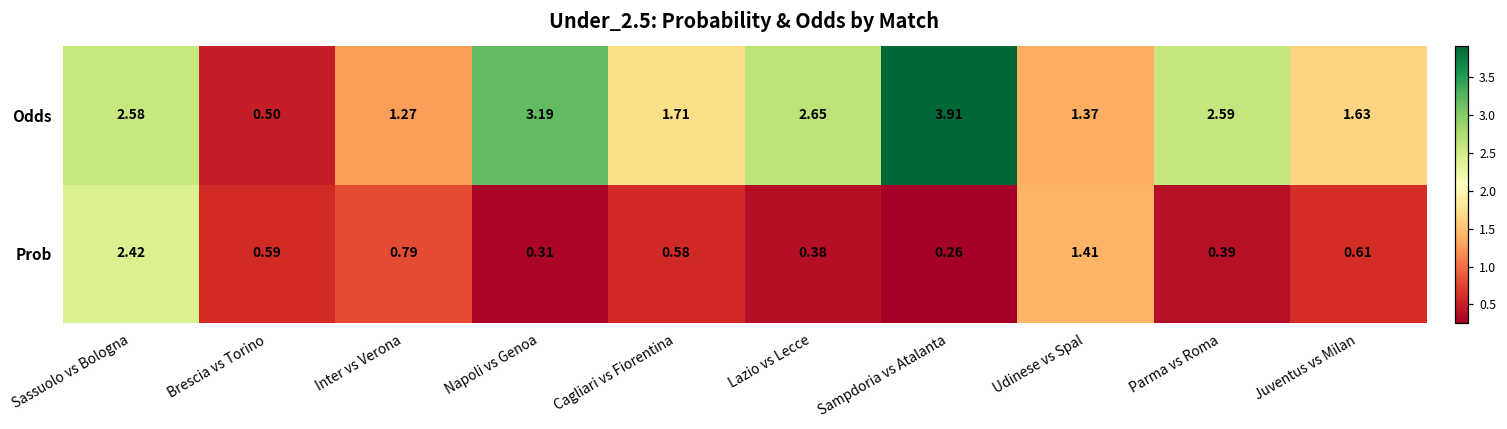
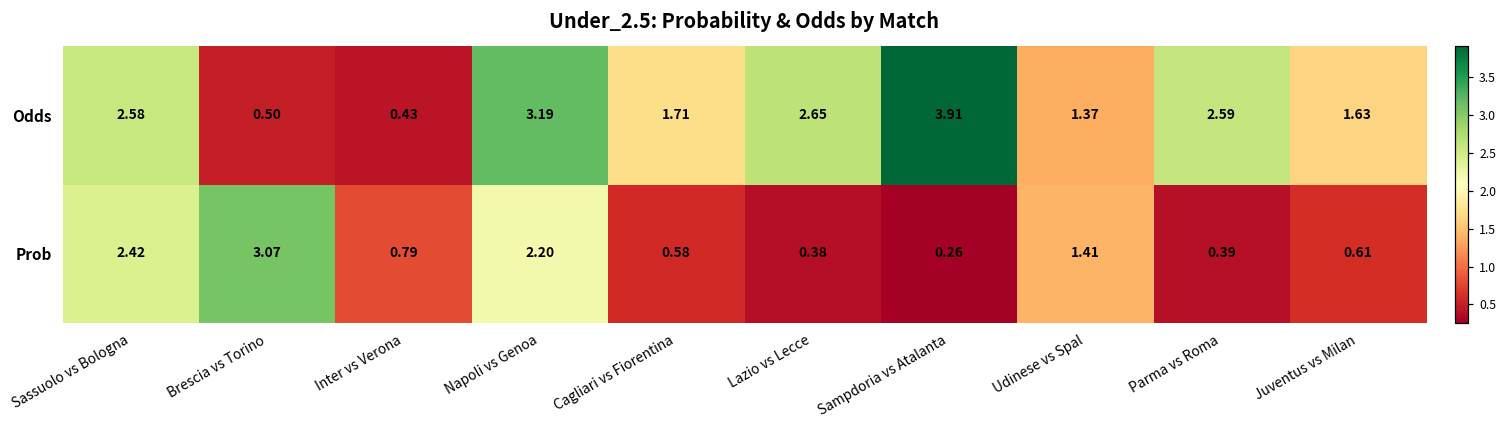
Odds, Inter vs Verona: 1.27 -> 0.43
Prob, Brescia vs Torino: 0.59 -> 3.07
Prob, Napoli vs Genoa: 0.31 -> 2.20
